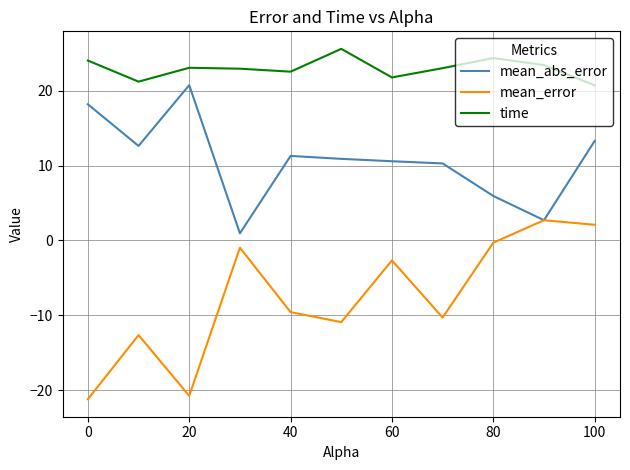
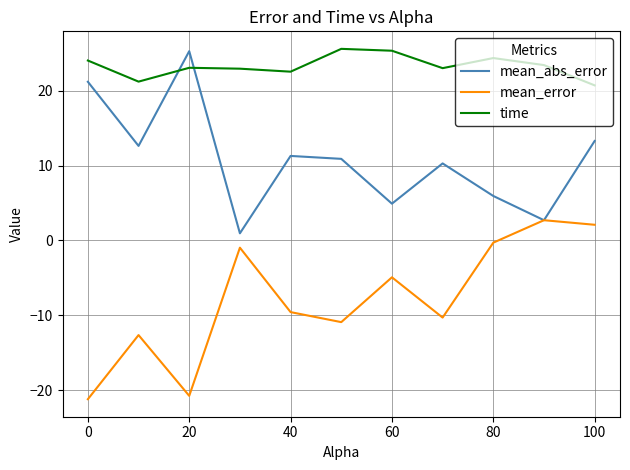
mean_abs_error, 0: 18 -> 21
mean_abs_error, 20: 21 -> 25
mean_abs_error, 60: 11 -> 5
mean_error, 60: -3 -> -5
time, 60: 22 -> 25
